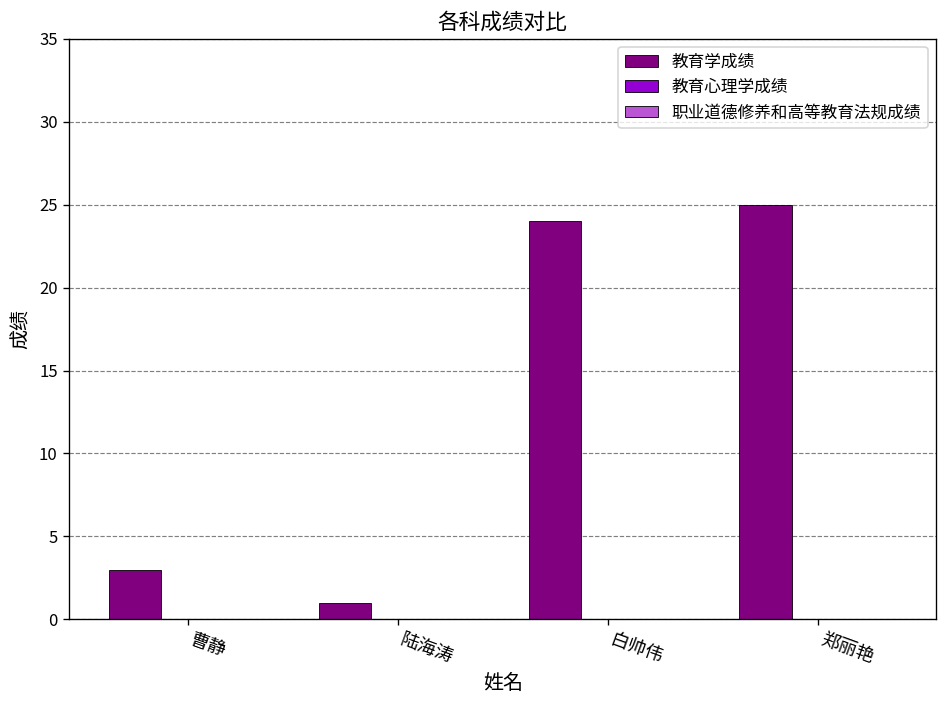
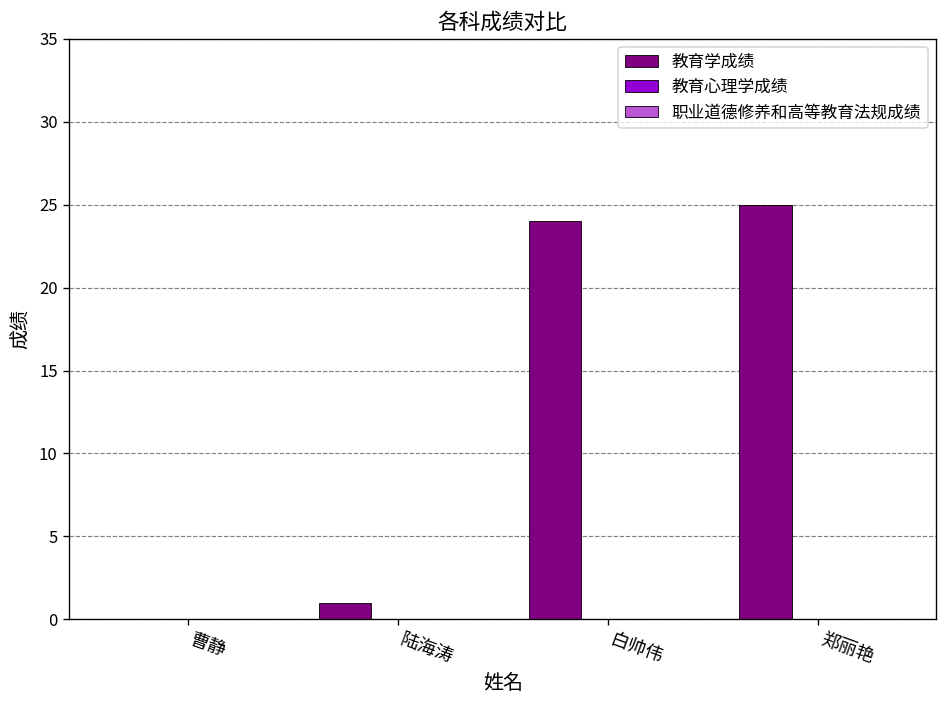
教育学成绩, 曹静: 3 -> 0
